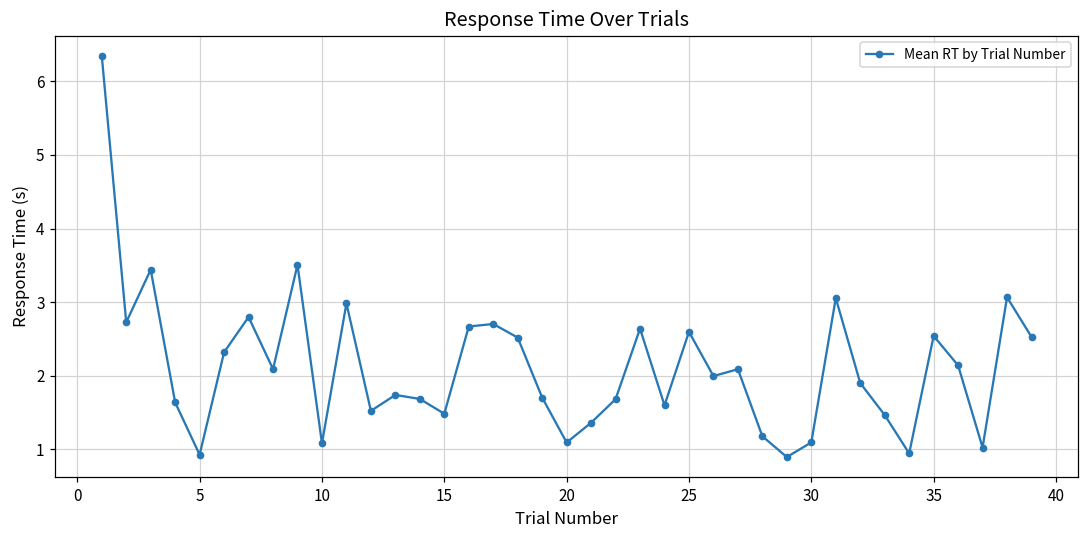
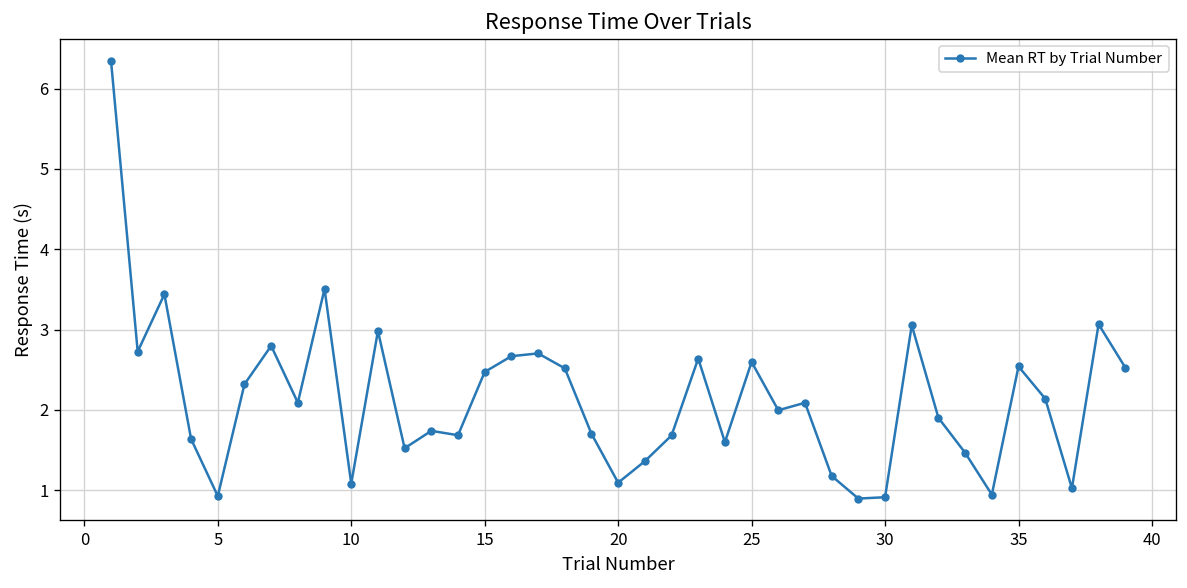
15: 1.5 -> 2.5
30: 1.1 -> 0.9
